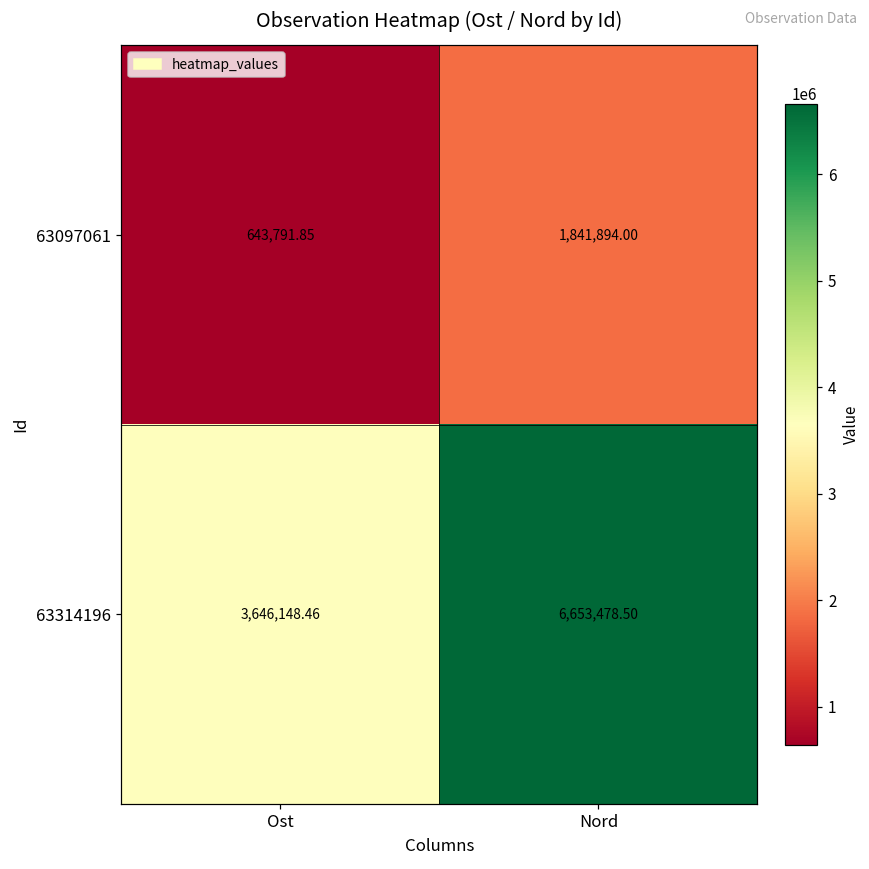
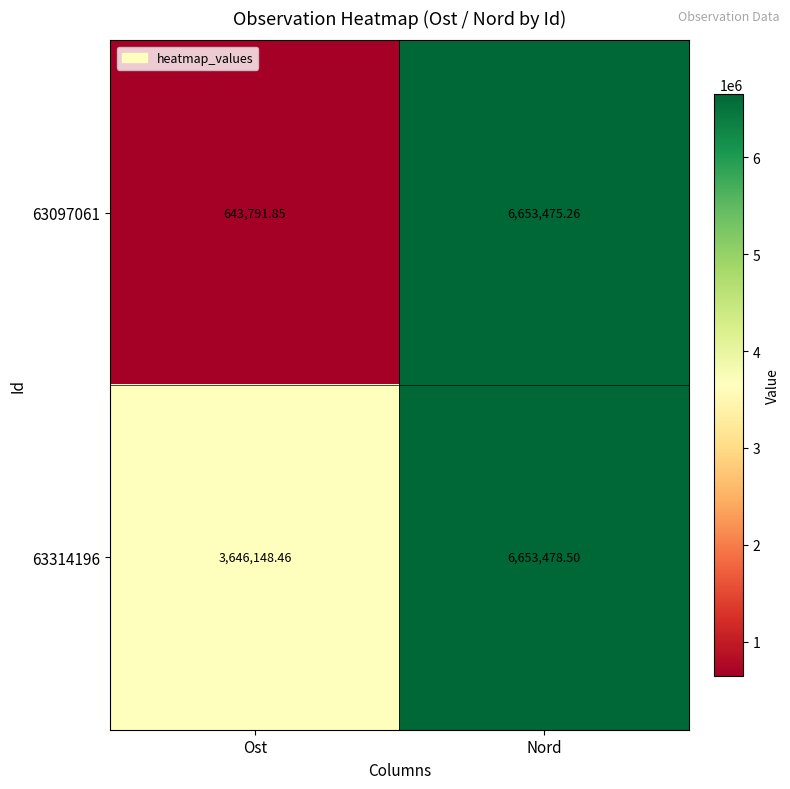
63097061, Nord: 1,841,894.00 -> 6,653,475.26
